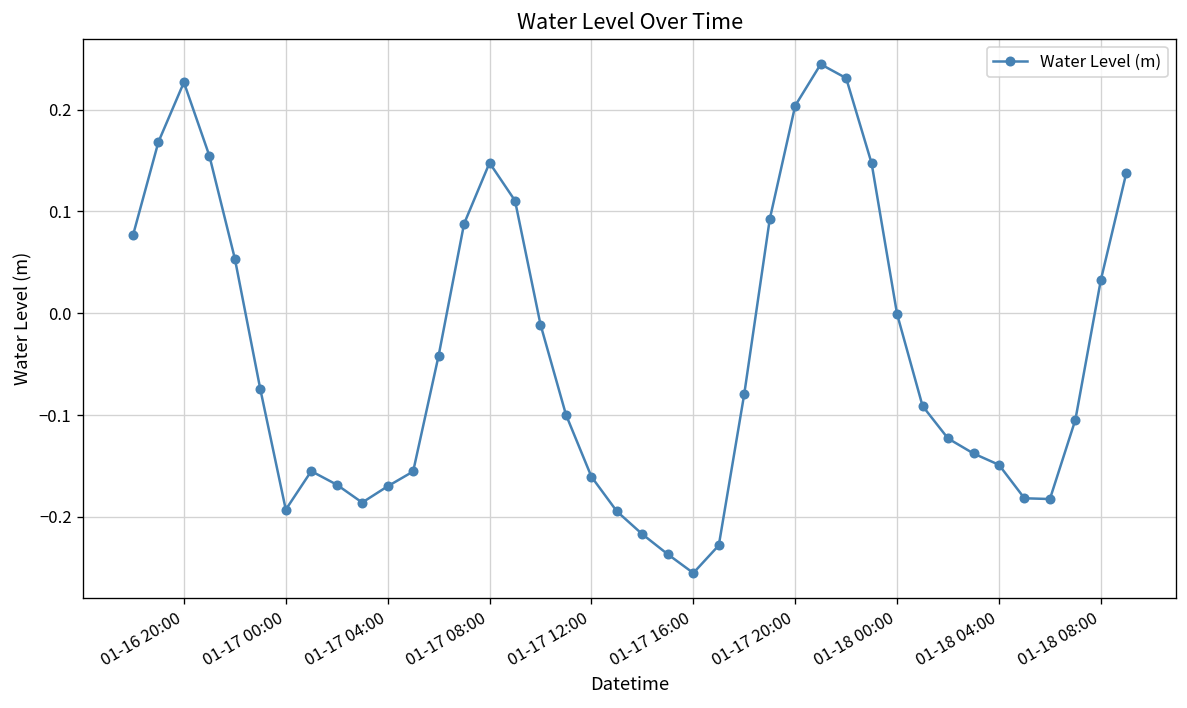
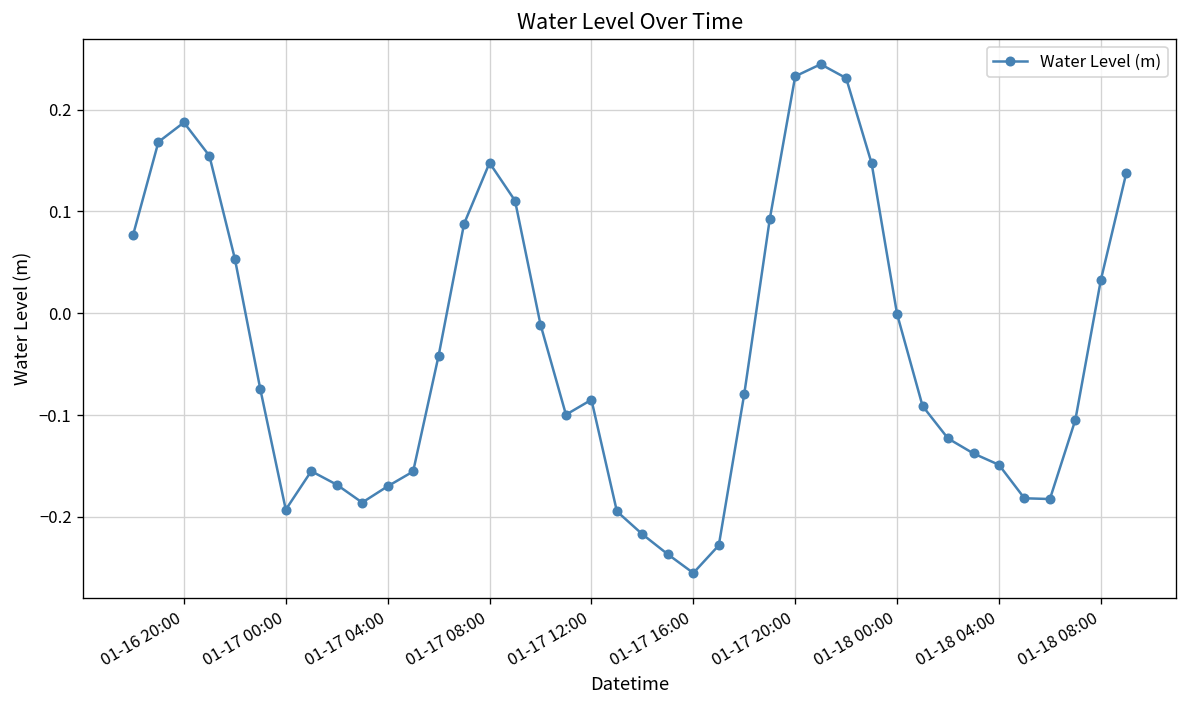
01-16 20:00: 0.23 -> 0.19
01-17 12:00: -0.16 -> -0.09
01-17 20:00: 0.20 -> 0.23
